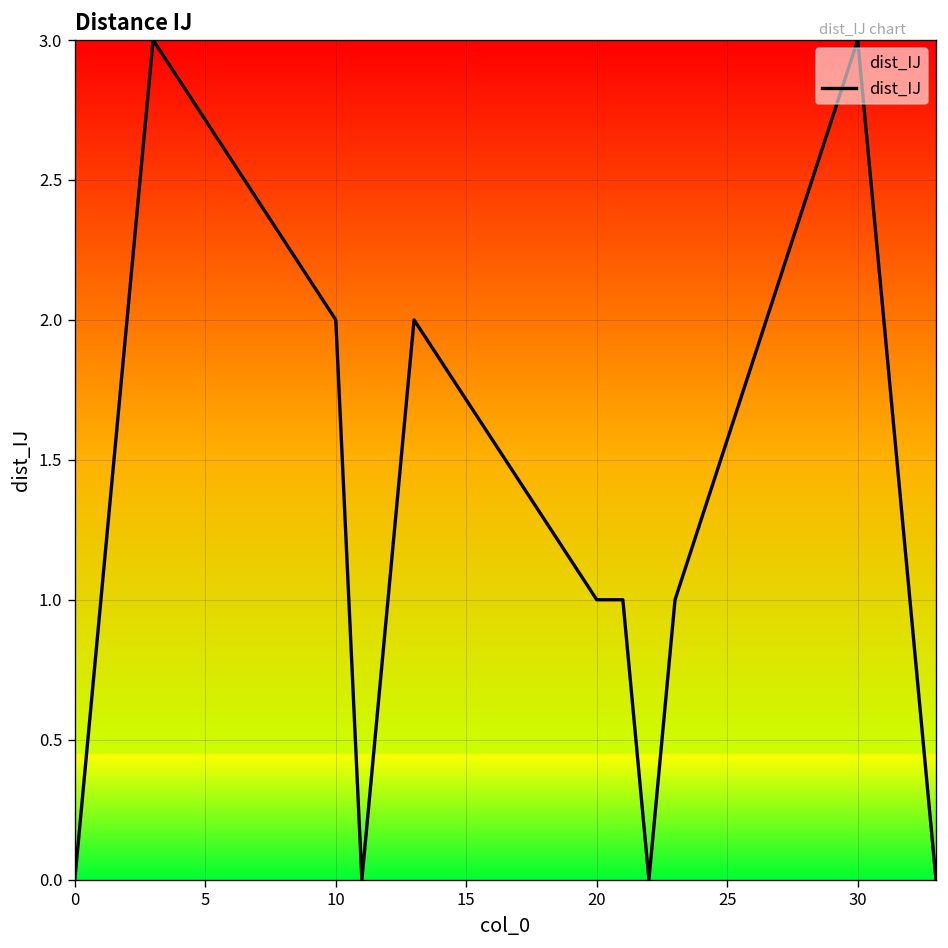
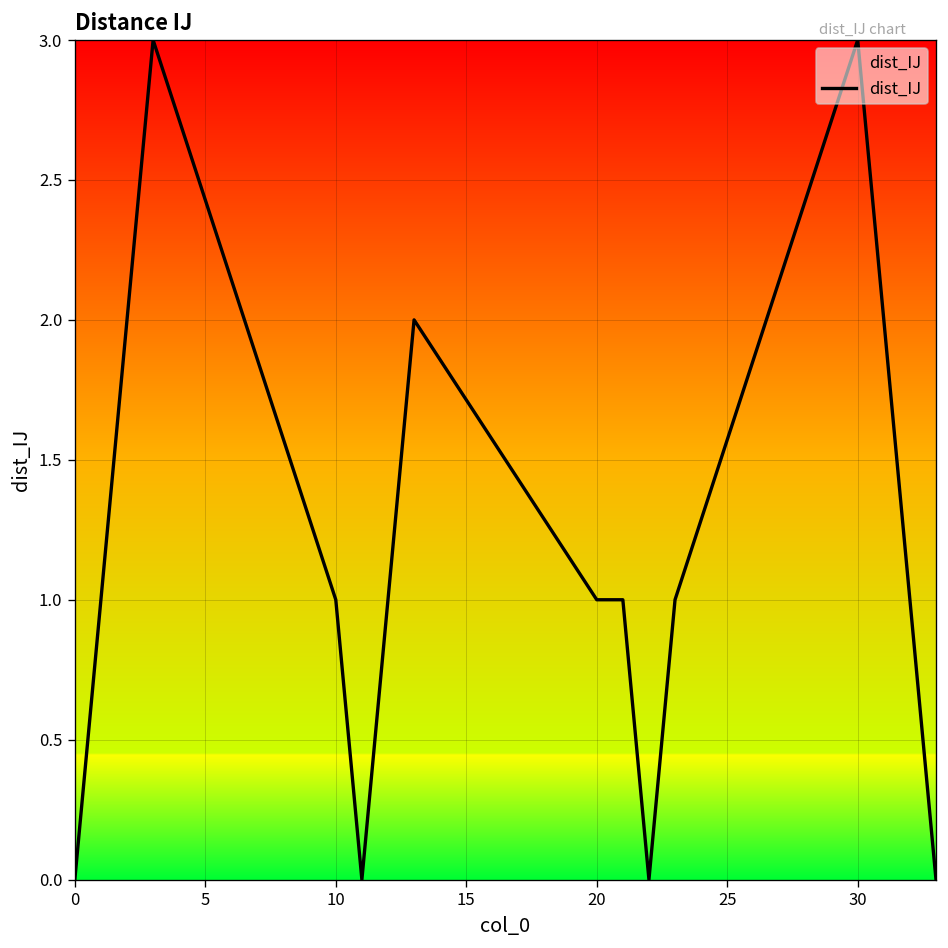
10: 2 -> 1
